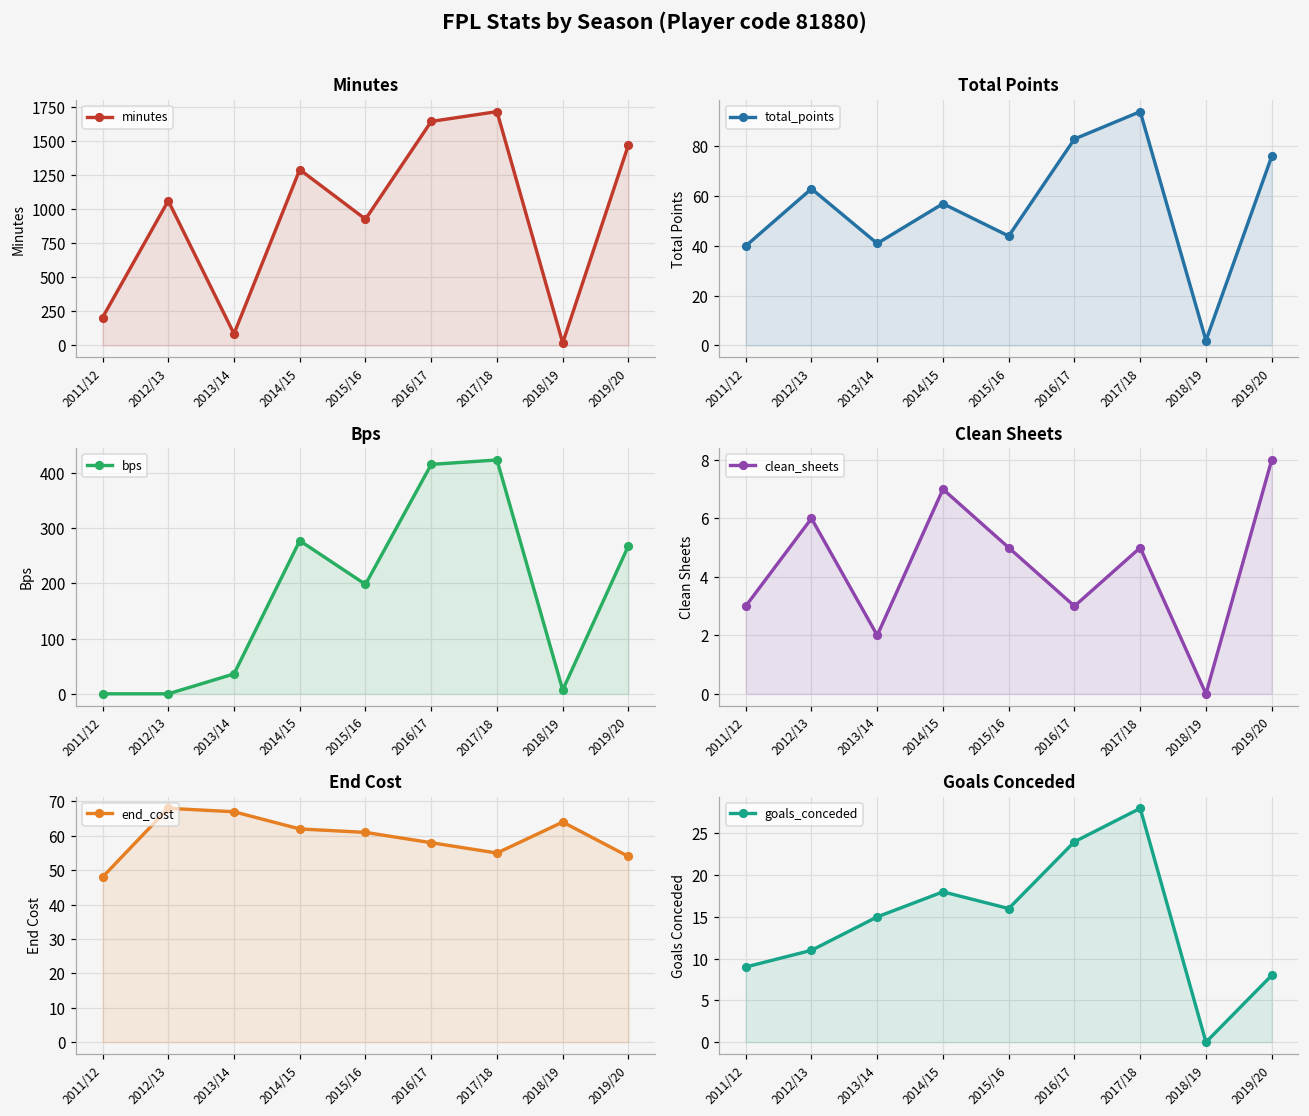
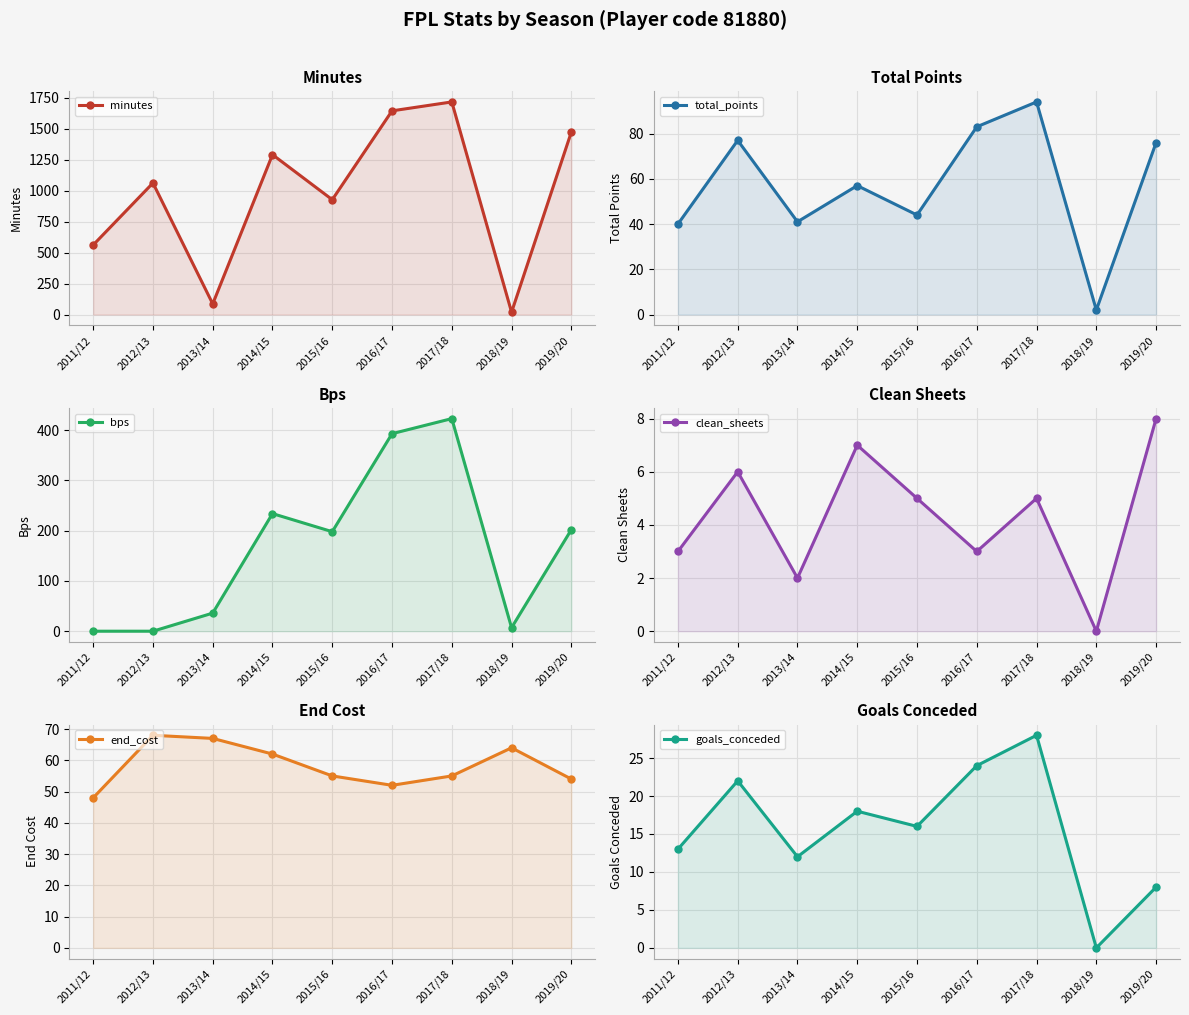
Minutes, 2011/12: 210 -> 560
Total Points, 2012/13: 63 -> 77
Bps, 2014/15: 280 -> 230
Bps, 2016/17: 420 -> 390
Bps, 2019/20: 270 -> 200
End Cost, 2015/16: 61 -> 55
End Cost, 2016/17: 58 -> 52
Goals Conceded, 2011/12: 9 -> 13
Goals Conceded, 2012/13: 11 -> 22
Goals Conceded, 2013/14: 15 -> 12
